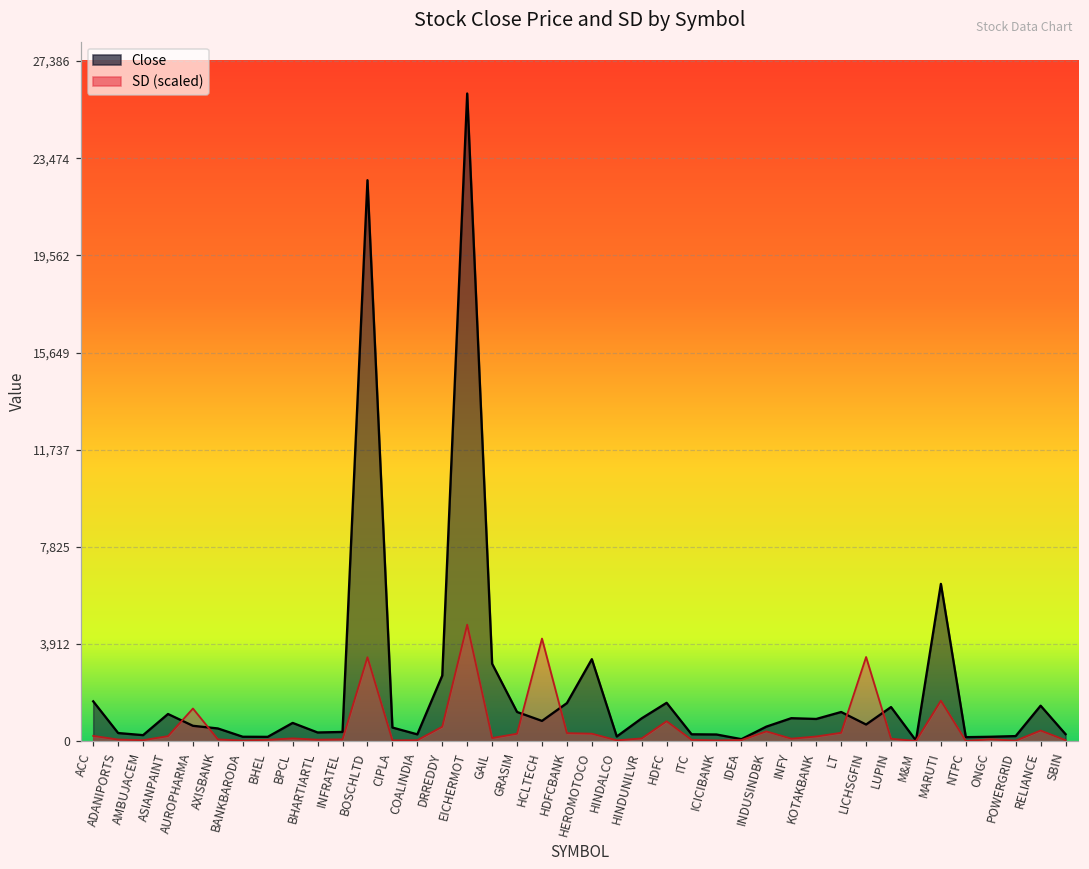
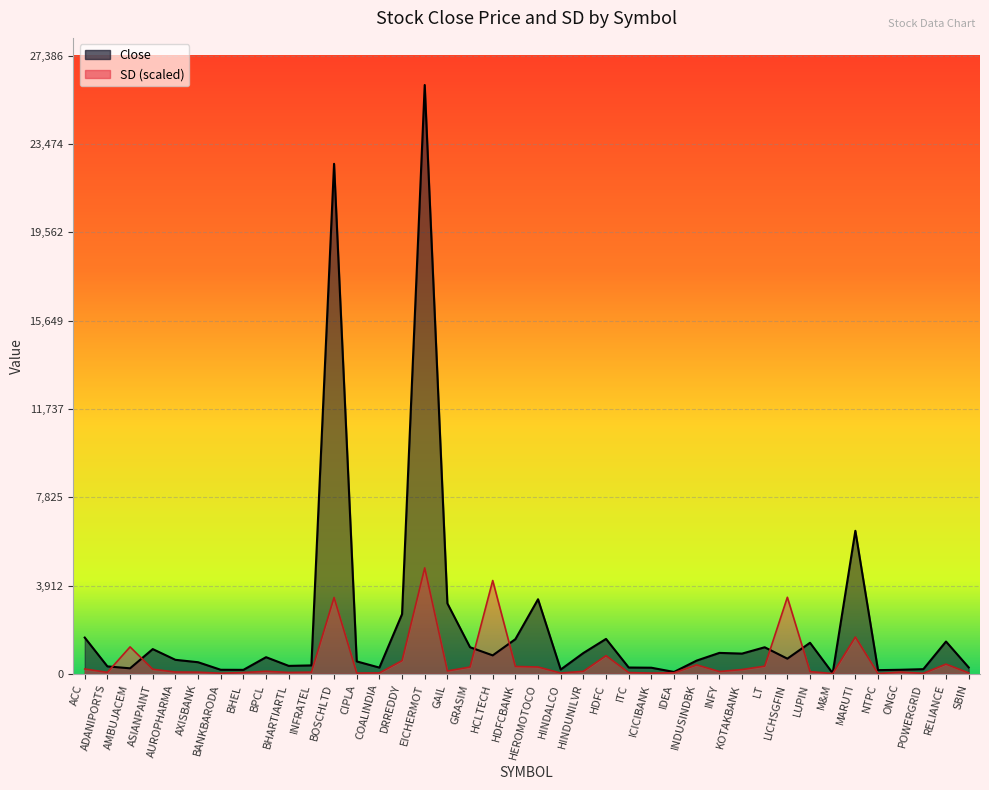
SD (scaled), AMBUJACEM: 0 -> 1,200
SD (scaled), AUROPHARMA: 1,300 -> 100
